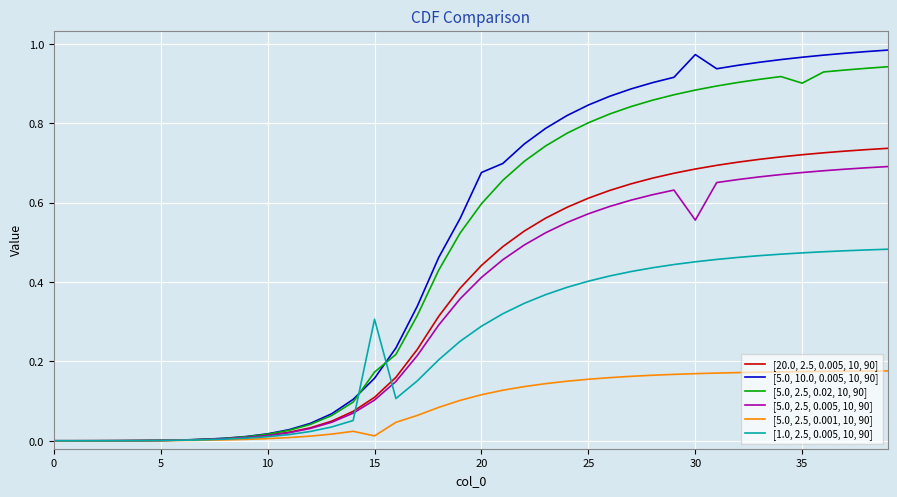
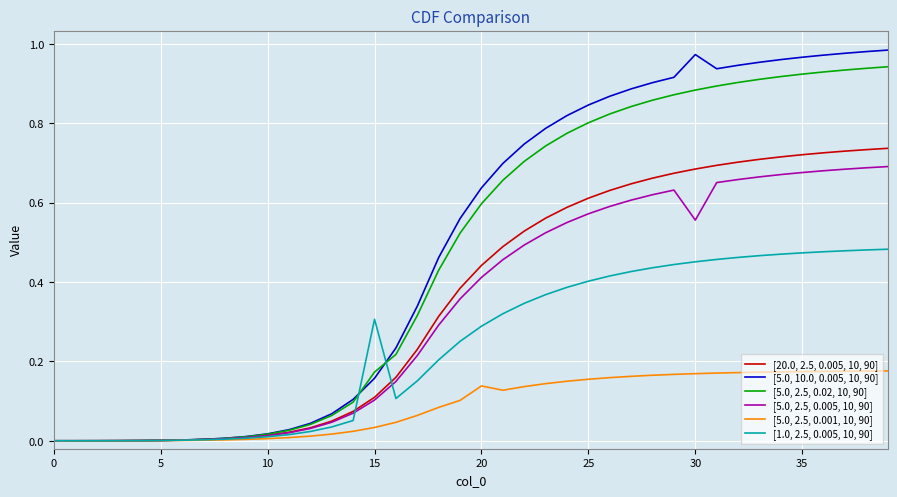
[5.0, 2.5, 0.001, 10, 90], 15: 0.01 -> 0.03
[5.0, 10.0, 0.005, 10, 90], 20: 0.68 -> 0.64
[5.0, 2.5, 0.001, 10, 90], 20: 0.12 -> 0.14
[5.0, 2.5, 0.02, 10, 90], 35: 0.90 -> 0.92
